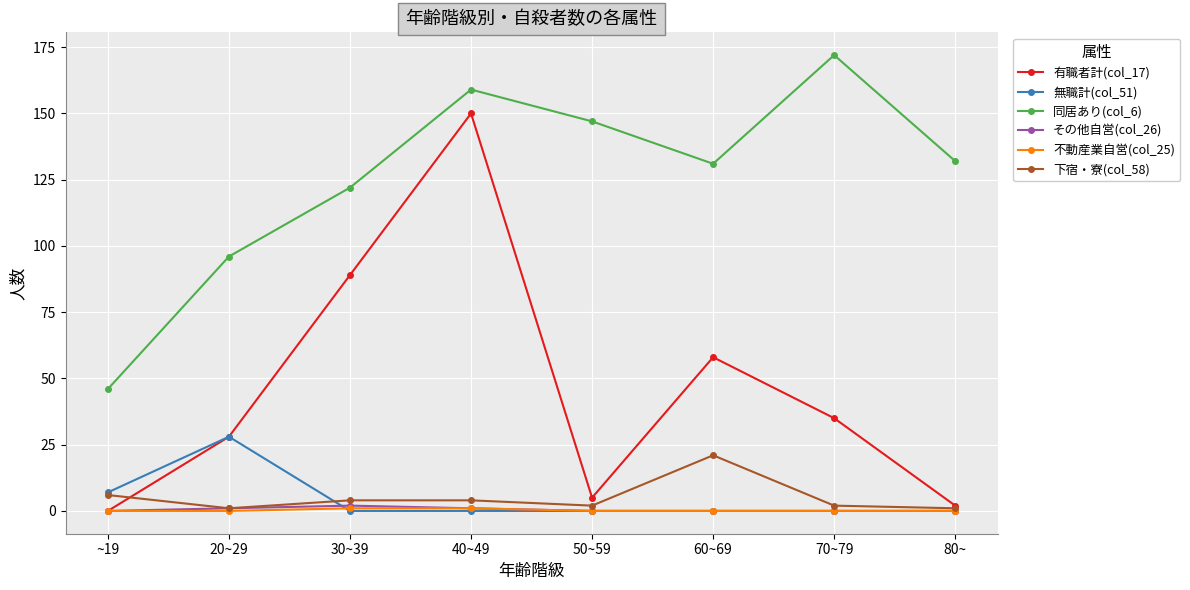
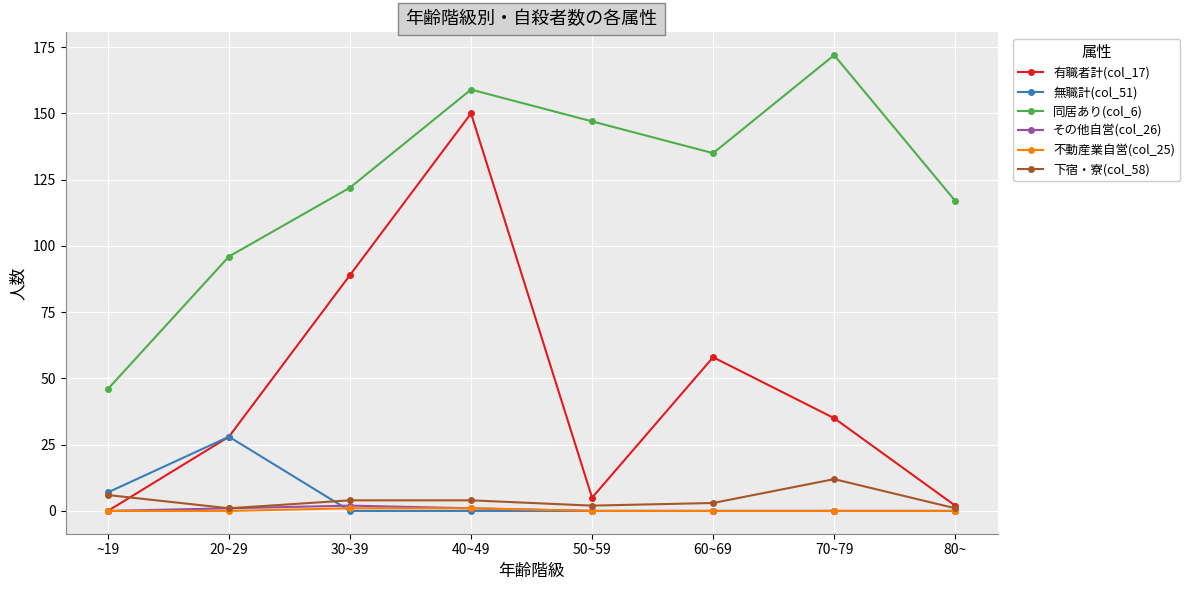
同居あり(col_6), 60~69: 131 -> 135
下宿・寮(col_58), 60~69: 21 -> 3
下宿・寮(col_58), 70~79: 2 -> 12
同居あり(col_6), 80~: 132 -> 117
